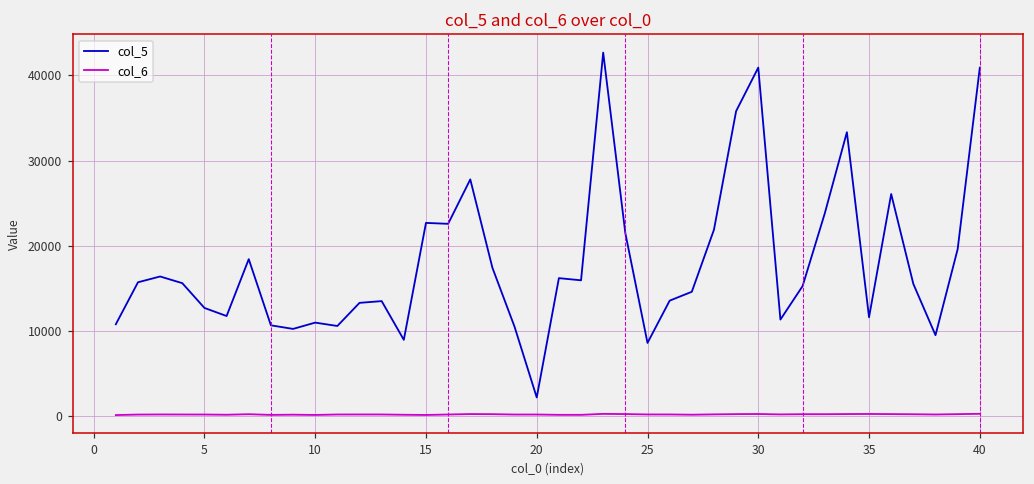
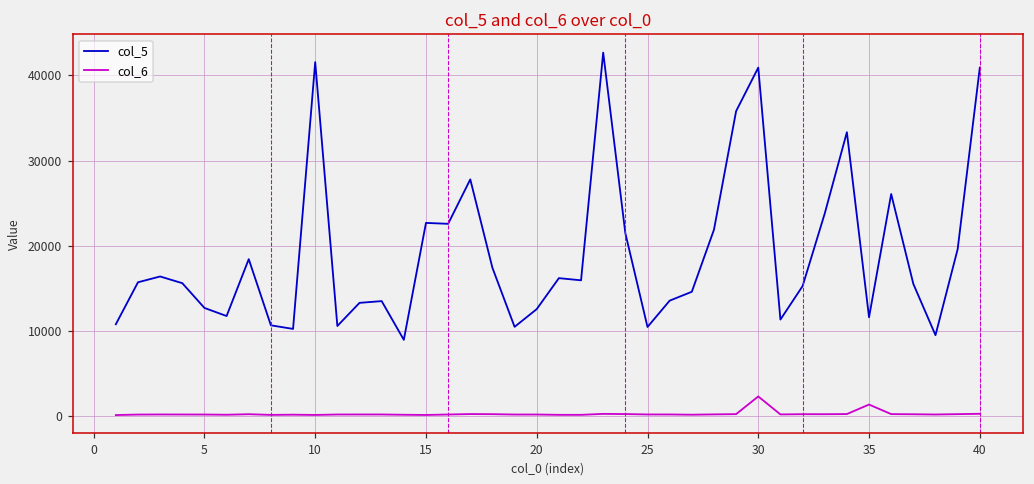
col_5, 10: 11000 -> 42000
col_5, 20: 2000 -> 13000
col_5, 25: 9000 -> 10000
col_6, 30: 0 -> 2000
col_6, 35: 0 -> 1000
